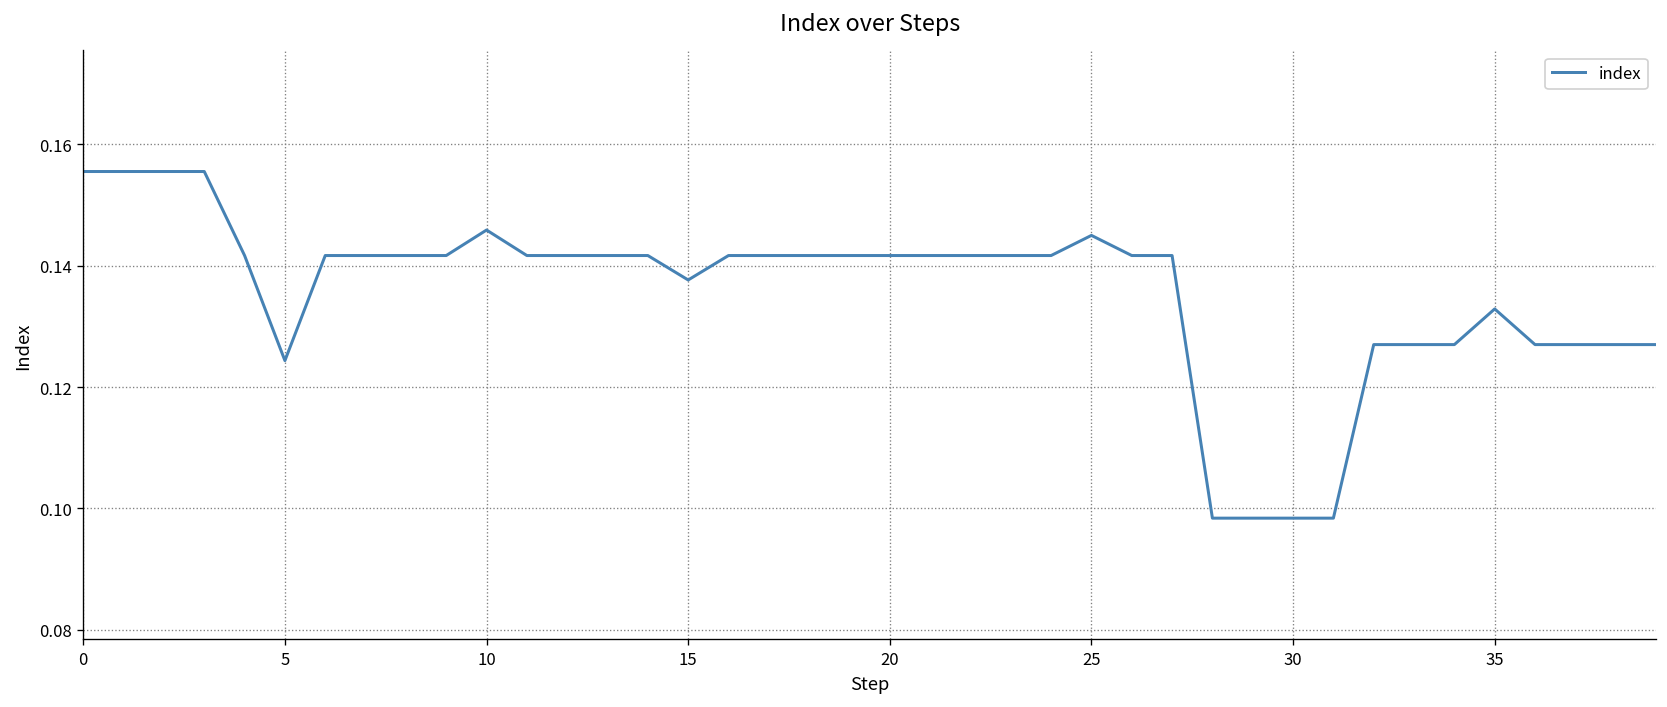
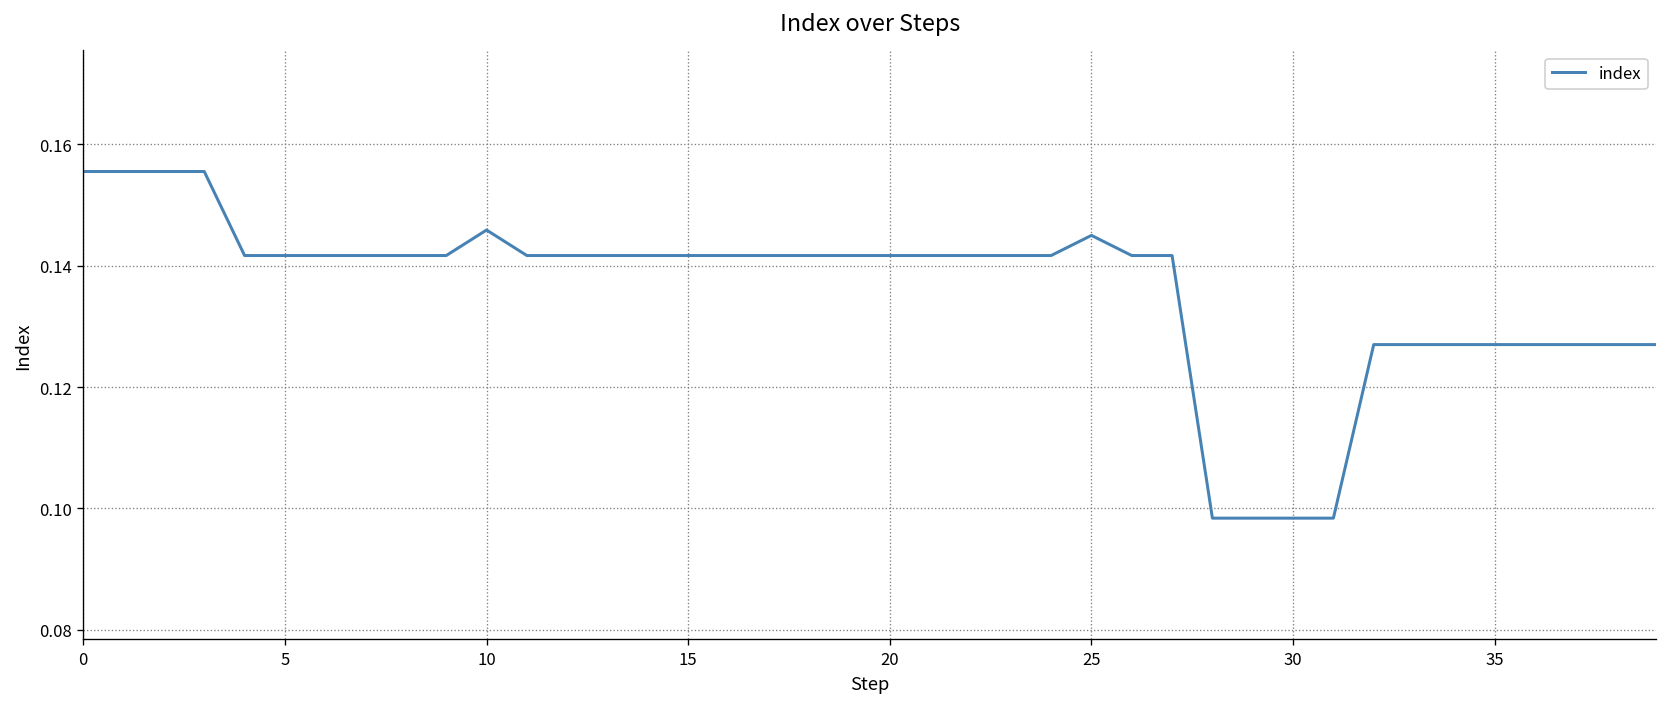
5: 0.124 -> 0.142
15: 0.138 -> 0.142
35: 0.133 -> 0.127
